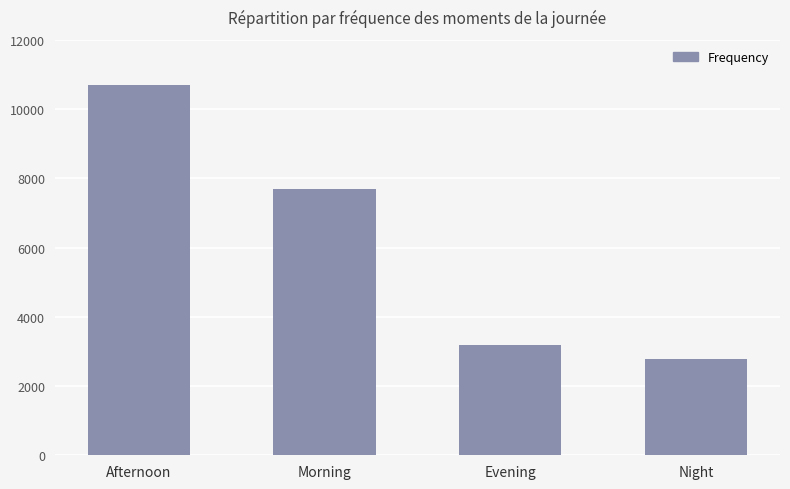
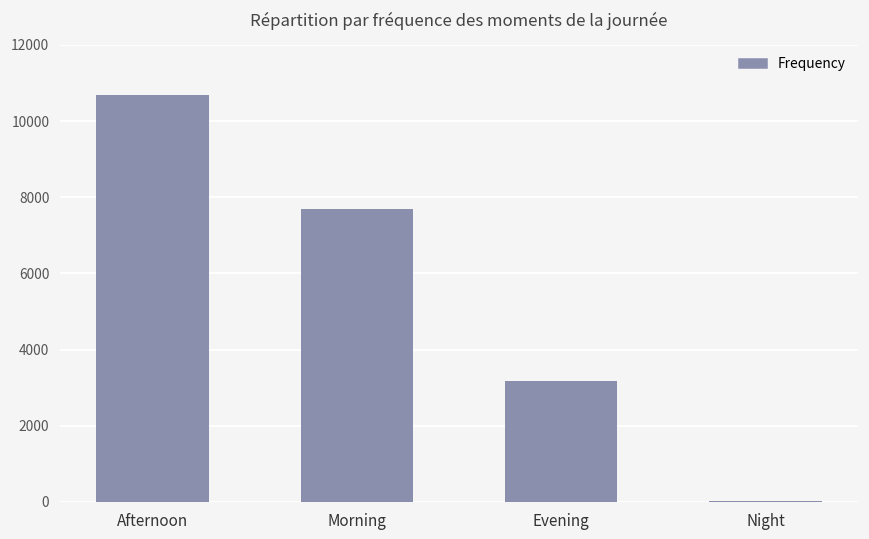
Night: 2800 -> 0
